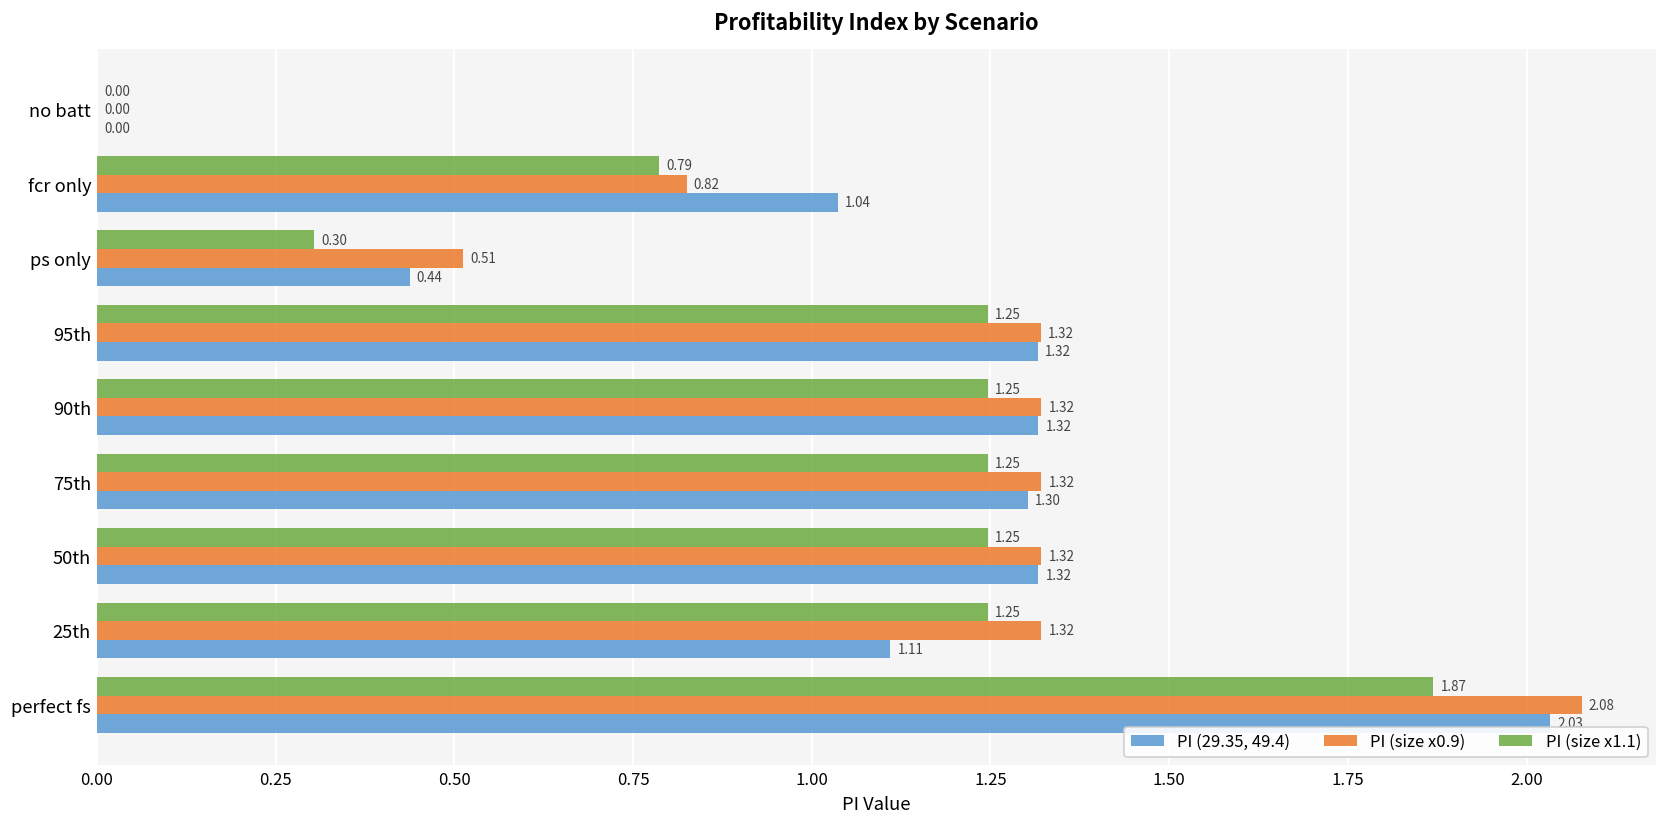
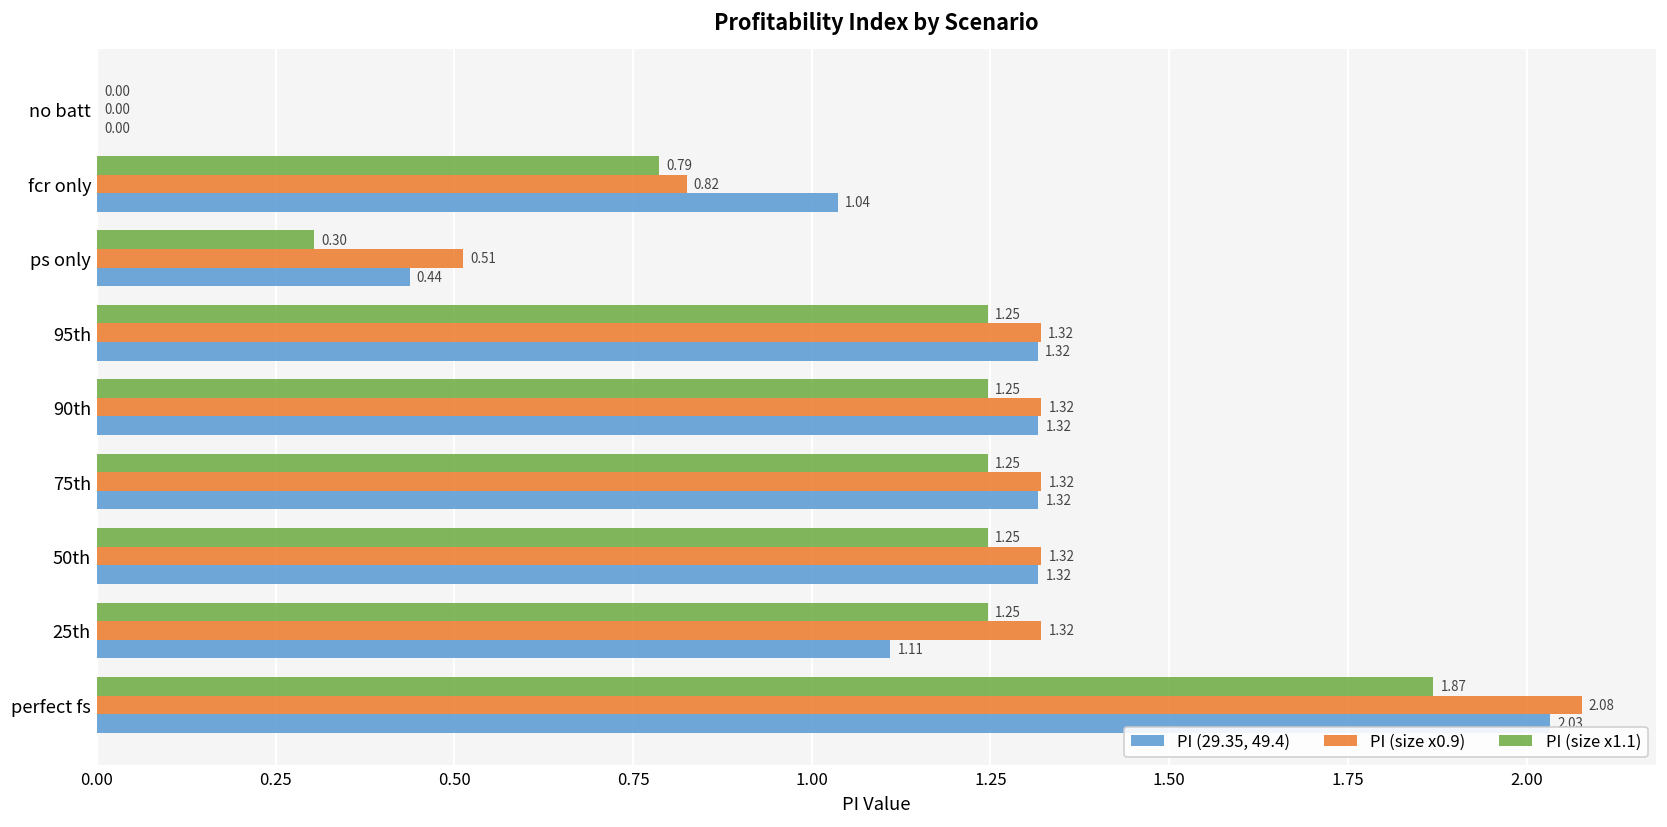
PI (29.35, 49.4), 75th: 1.30 -> 1.32
